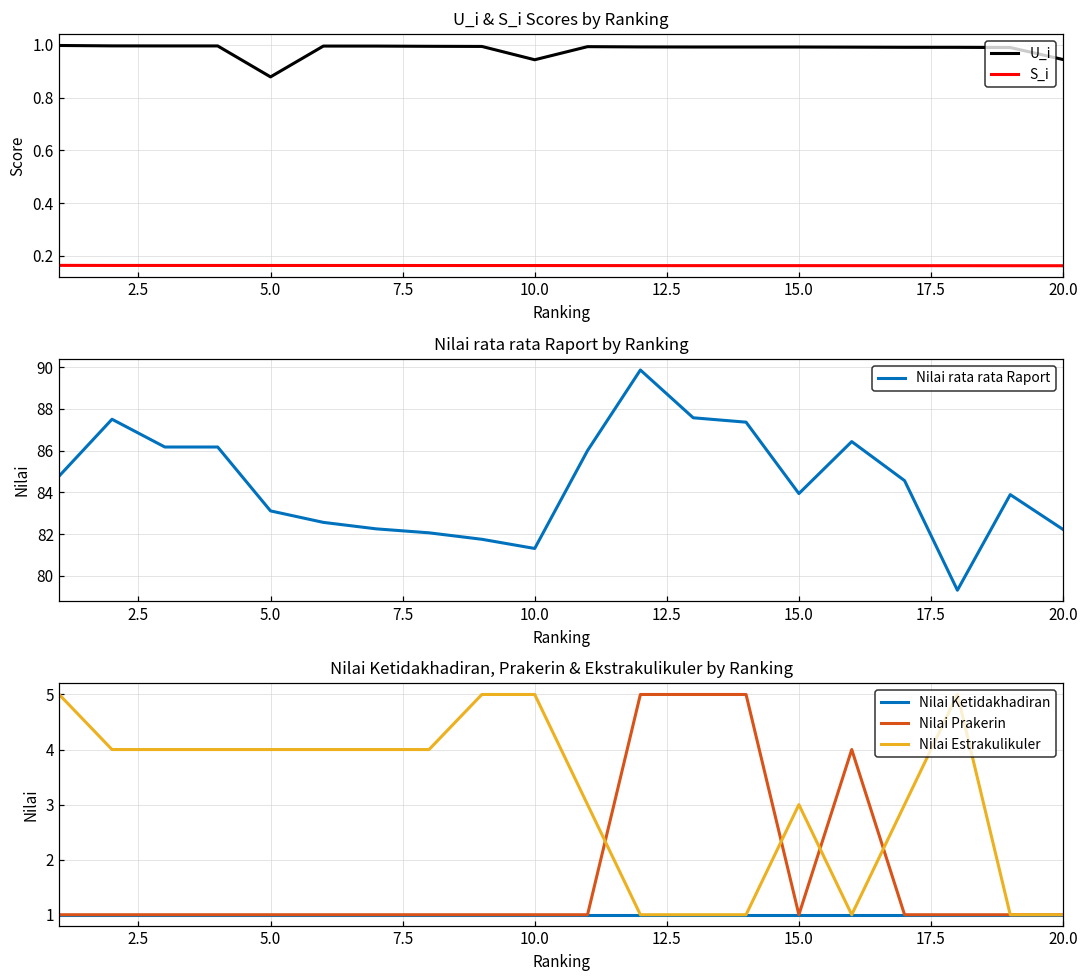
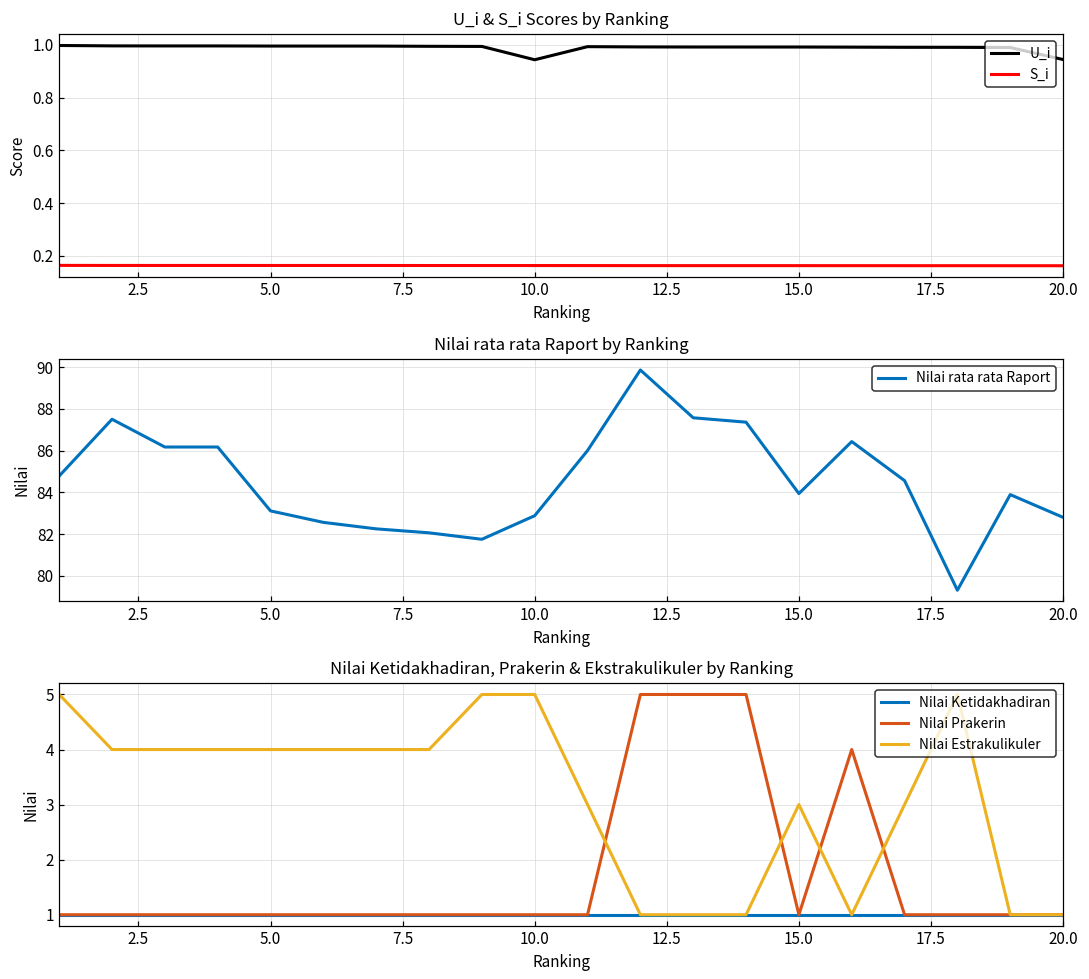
U_i & S_i Scores by Ranking, U_i, 5.0: 0.88 -> 1.00
Nilai rata rata Raport by Ranking, 10.0: 81.3 -> 82.9
Nilai rata rata Raport by Ranking, 20.0: 82.2 -> 82.8
